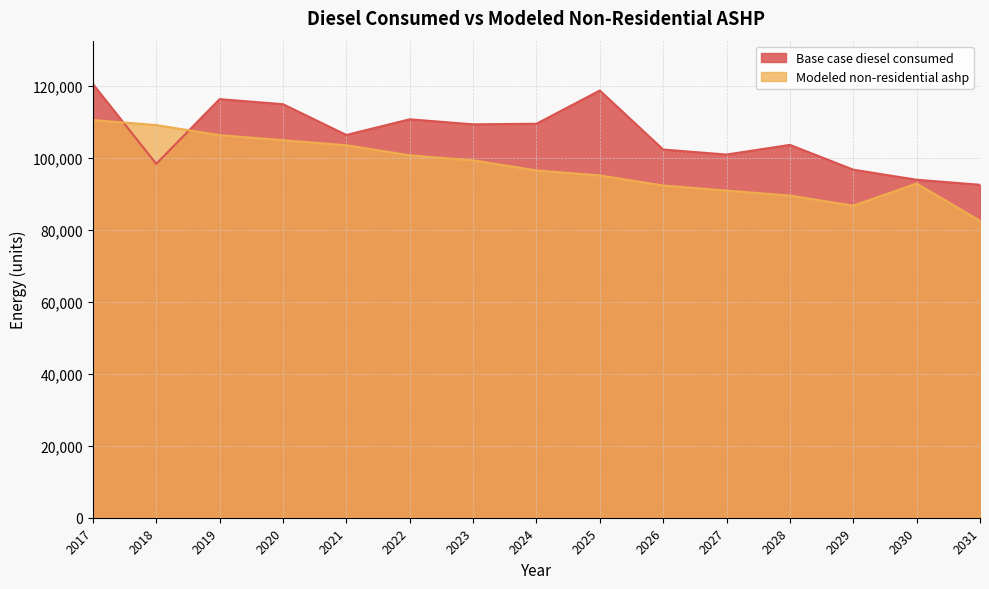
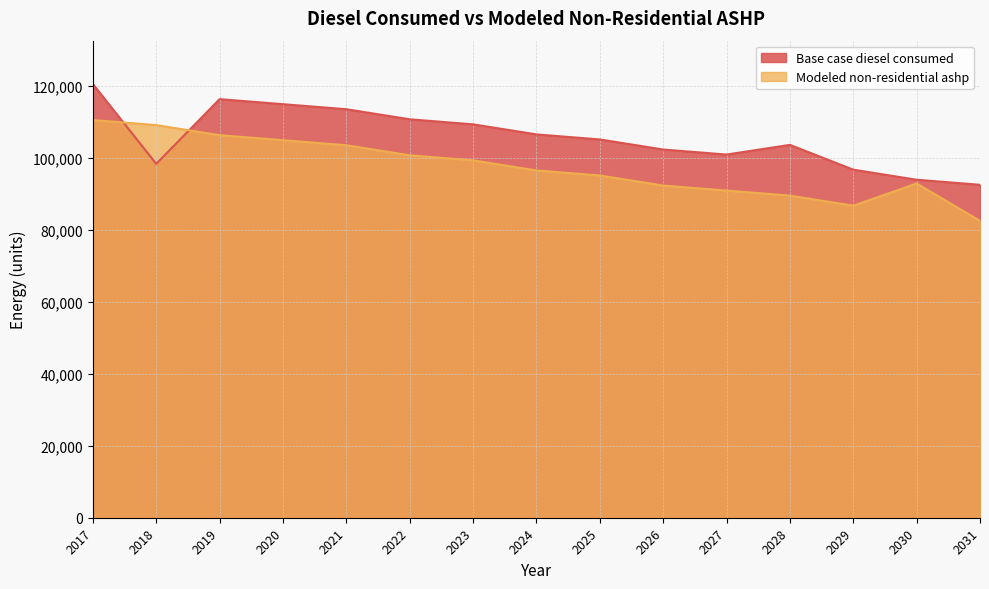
Base case diesel consumed, 2021: 106,000 -> 114,000
Base case diesel consumed, 2024: 110,000 -> 107,000
Base case diesel consumed, 2025: 119,000 -> 105,000
